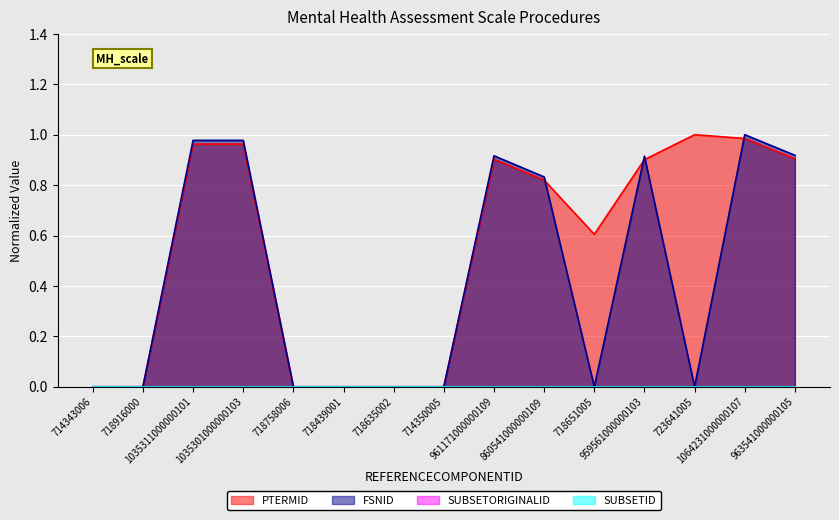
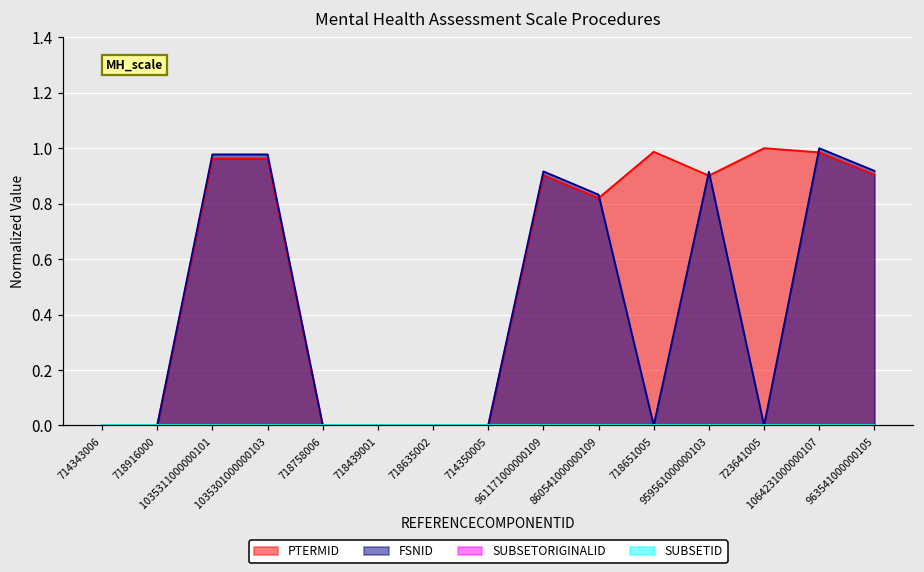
PTERMID, 718651005: 0.60 -> 0.99
